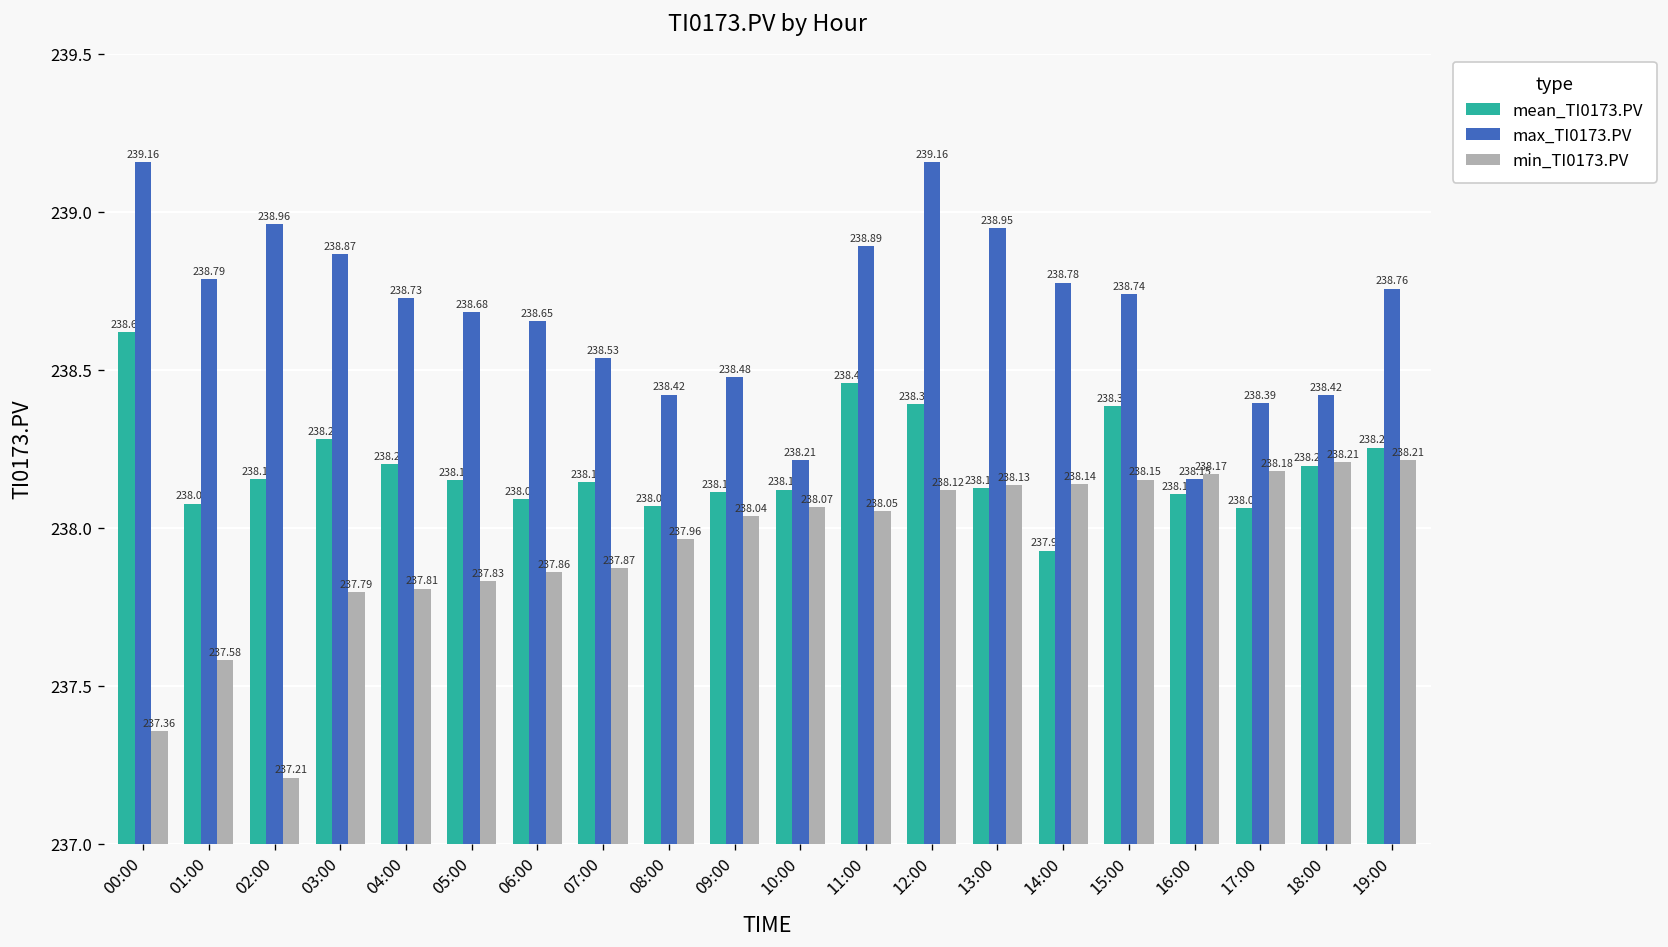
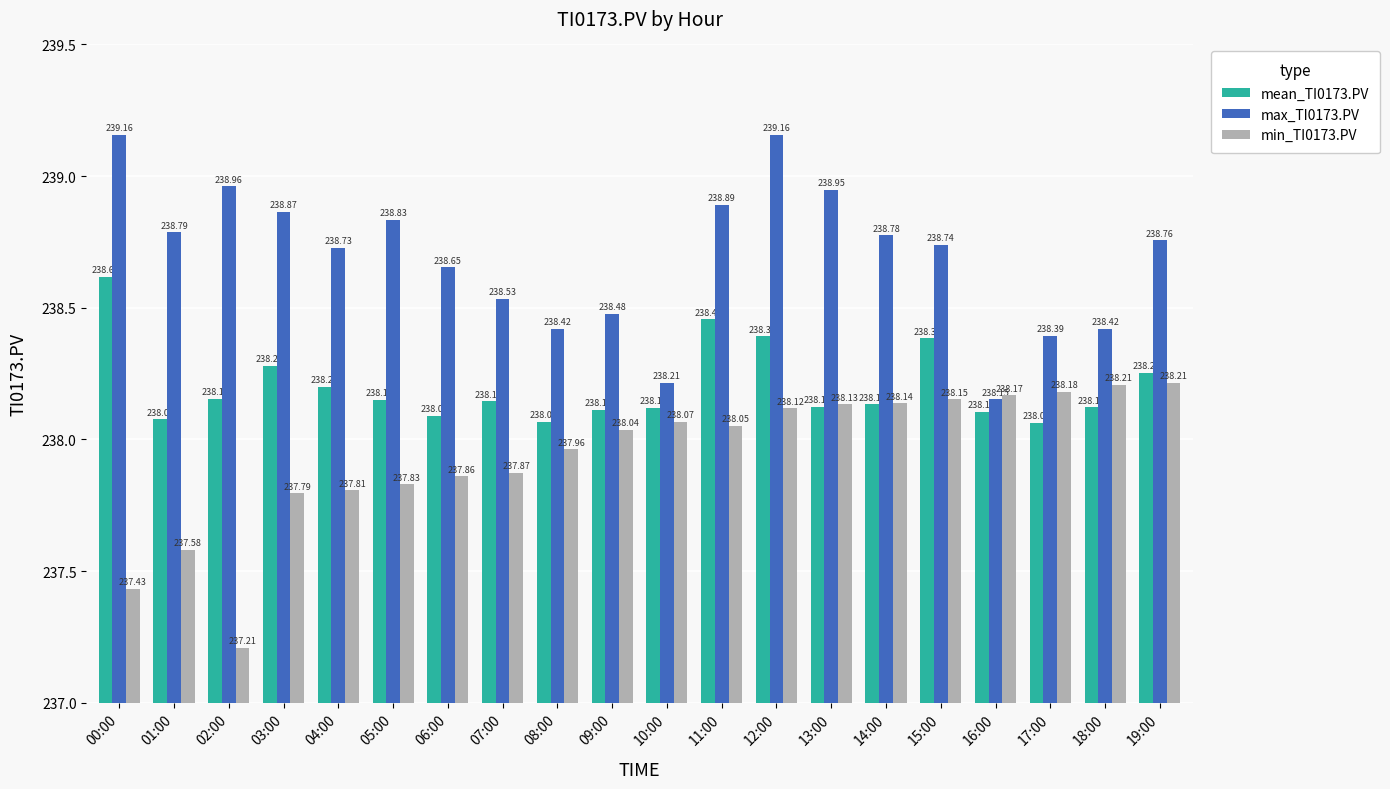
min_TI0173.PV, 00:00: 237.36 -> 237.43
max_TI0173.PV, 05:00: 238.68 -> 238.83
mean_TI0173.PV, 14:00: 237.93 -> 238.13
mean_TI0173.PV, 18:00: 238.20 -> 238.12
